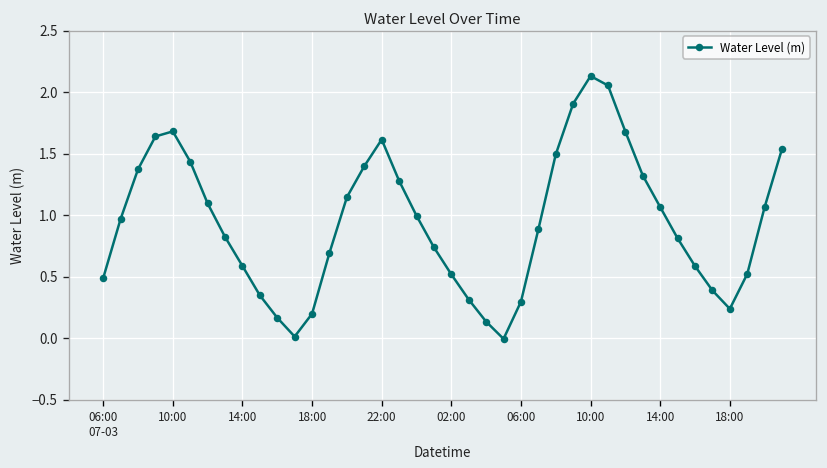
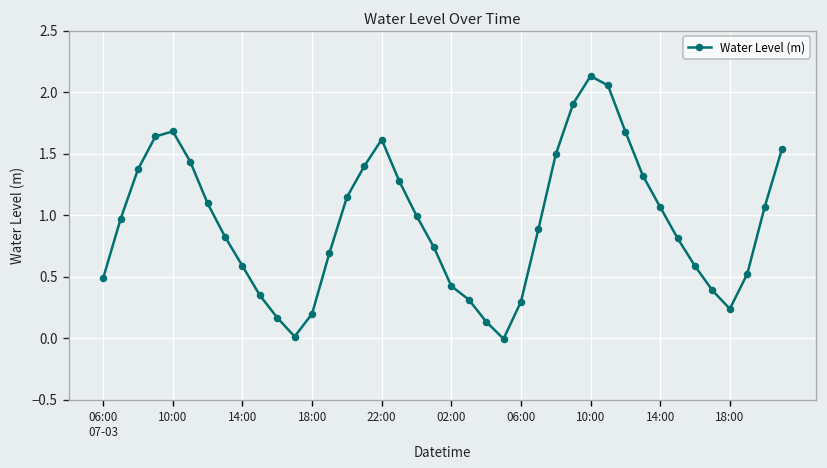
02:00: 0.52 -> 0.42
